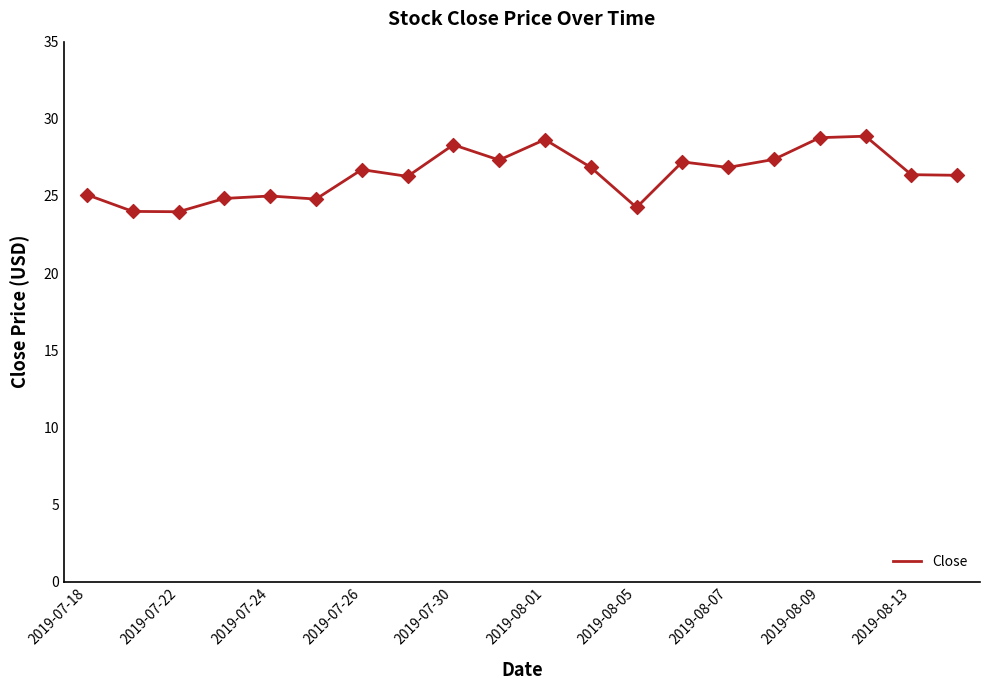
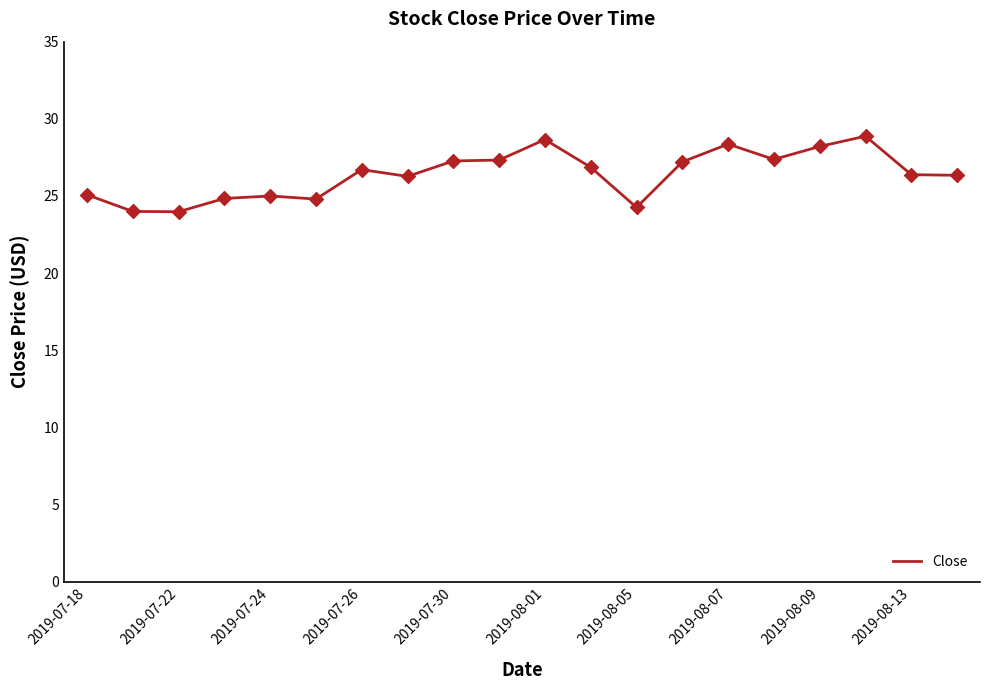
2019-07-30: 28.3 -> 27.3
2019-08-07: 26.9 -> 28.4
2019-08-09: 28.8 -> 28.2
